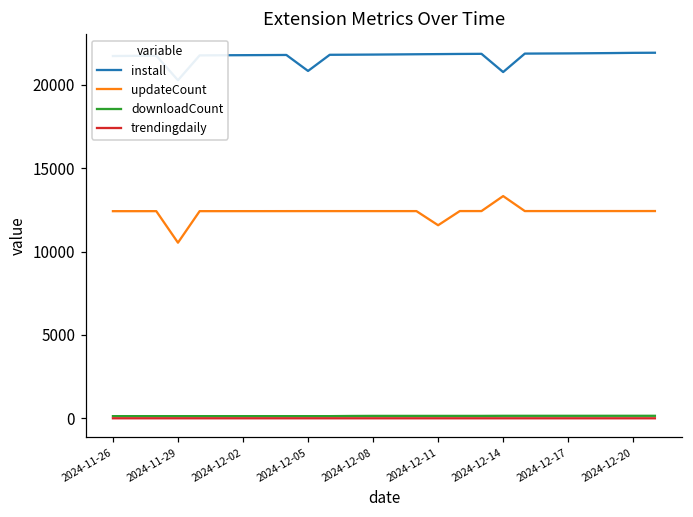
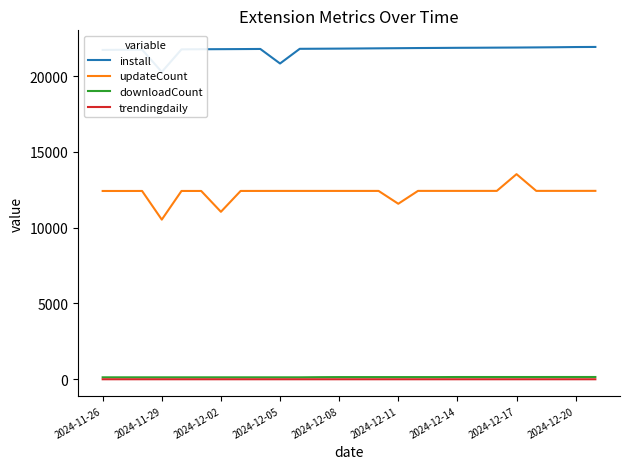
updateCount, 2024-12-02: 12400 -> 11000
install, 2024-12-14: 20800 -> 21900
updateCount, 2024-12-14: 13300 -> 12400
updateCount, 2024-12-17: 12400 -> 13500
